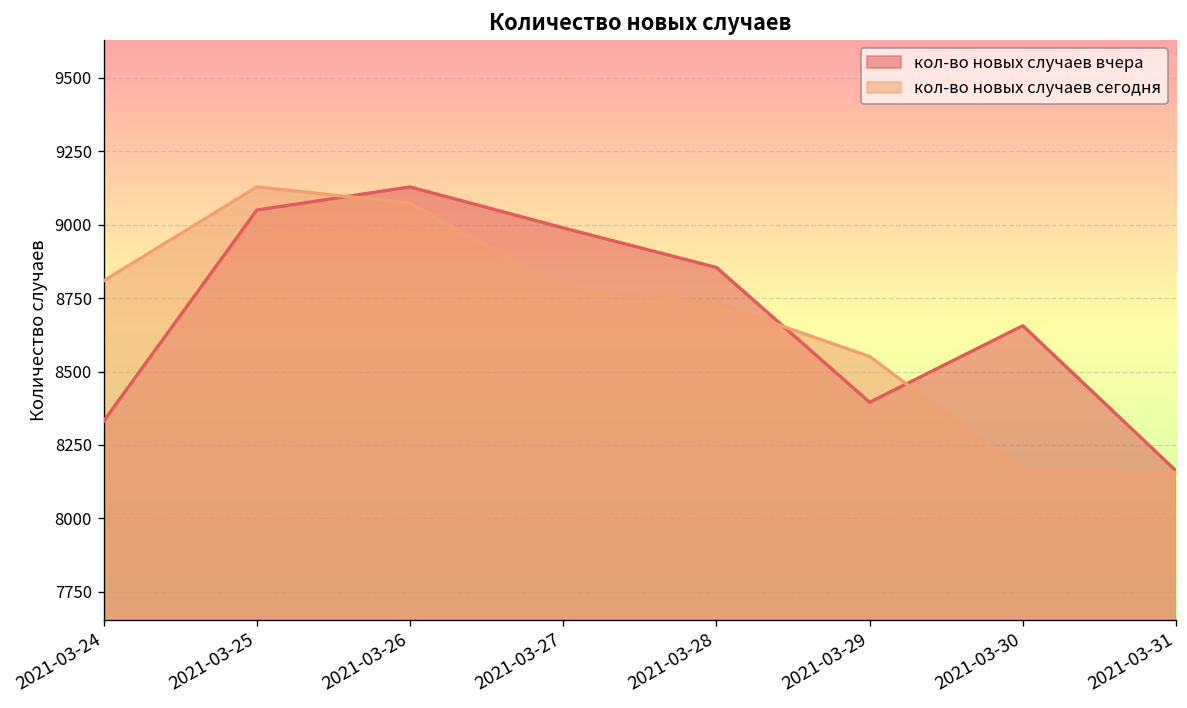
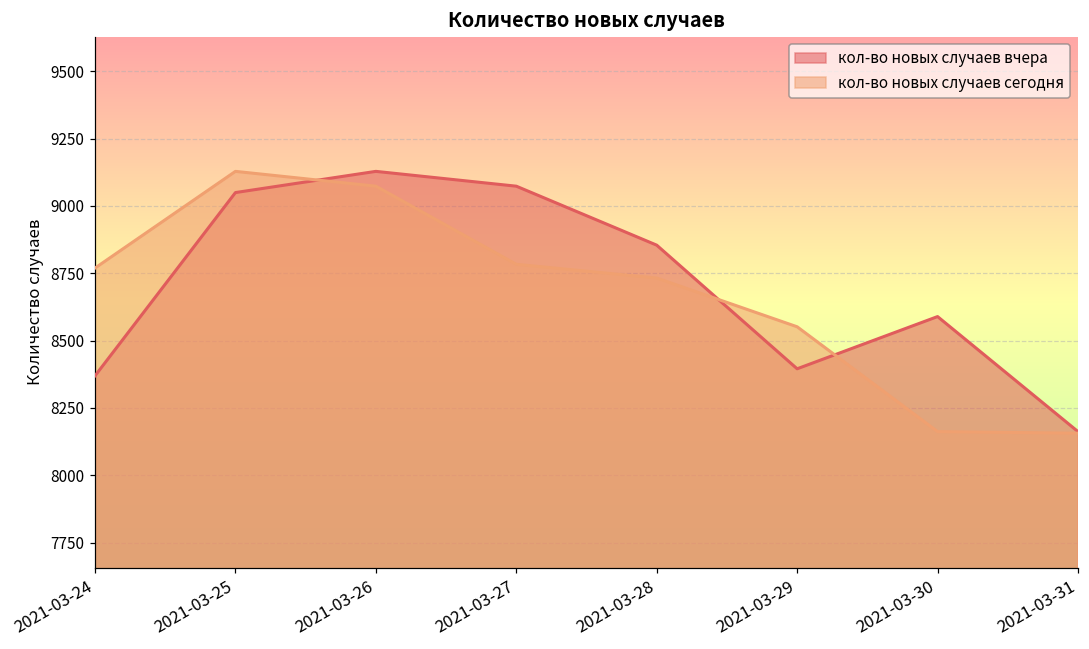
кол-во новых случаев вчера, 2021-03-24: 8330 -> 8370
кол-во новых случаев сегодня, 2021-03-24: 8810 -> 8770
кол-во новых случаев вчера, 2021-03-27: 8990 -> 9070
кол-во новых случаев вчера, 2021-03-30: 8660 -> 8590
